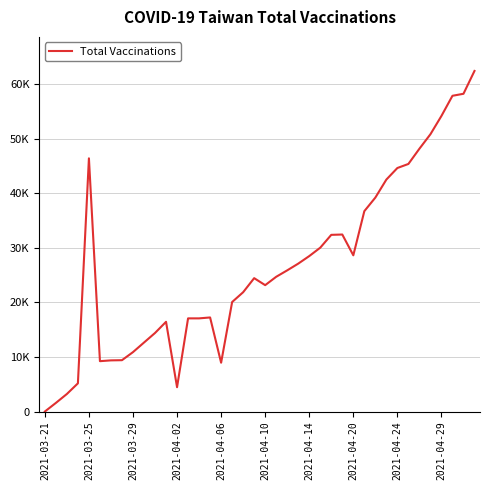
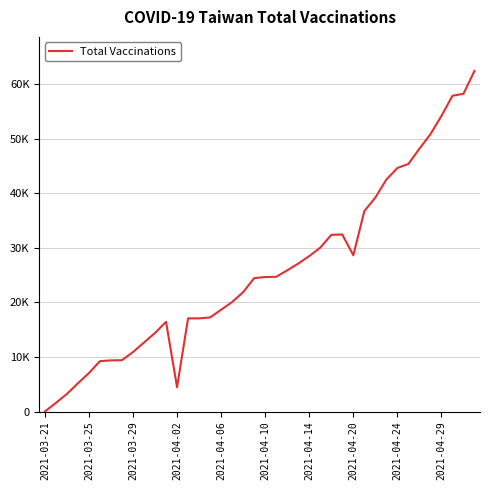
2021-03-25: 46000 -> 7000
2021-04-06: 9000 -> 19000
2021-04-10: 23000 -> 25000
